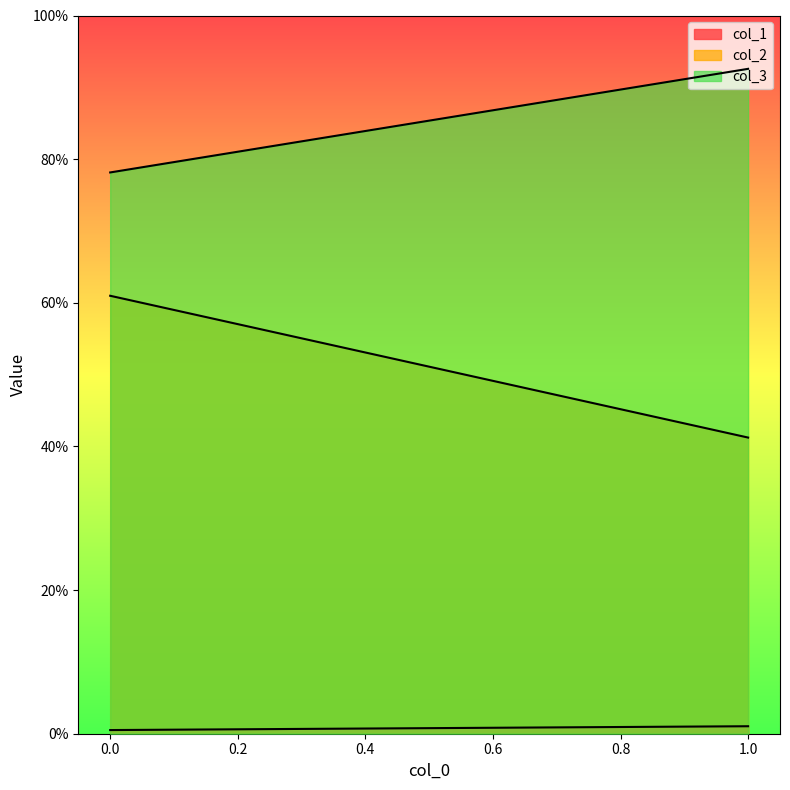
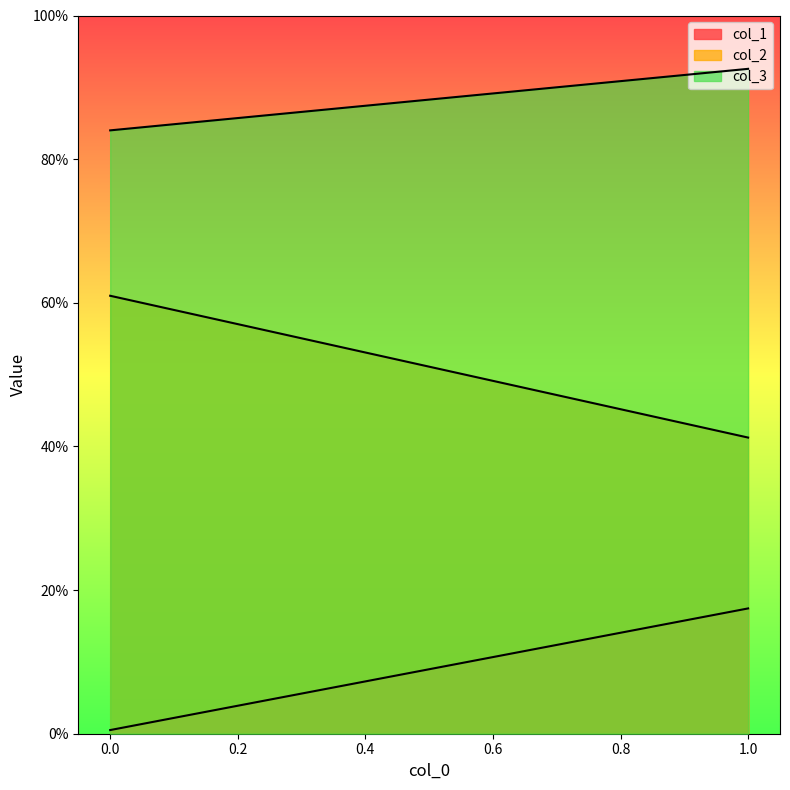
col_3, 0.0: 78% -> 84%
col_1, 1.0: 1% -> 17%
